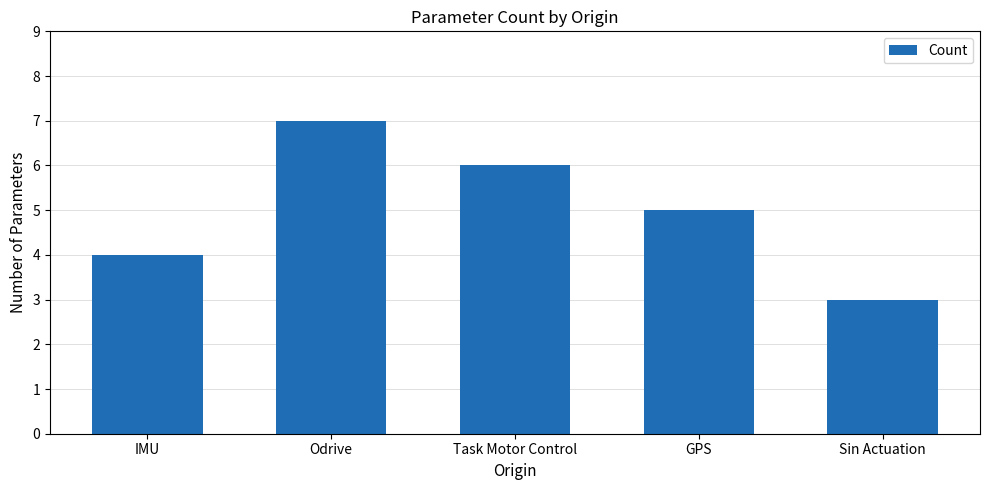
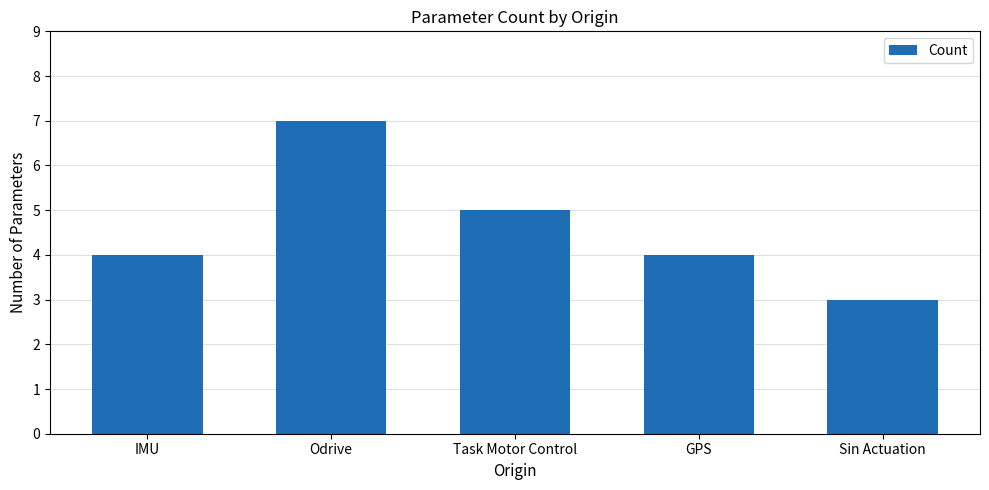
Task Motor Control: 6 -> 5
GPS: 5 -> 4
